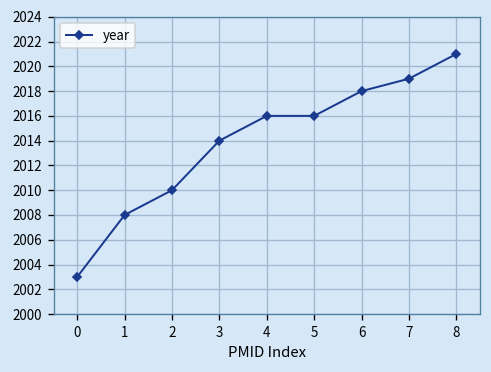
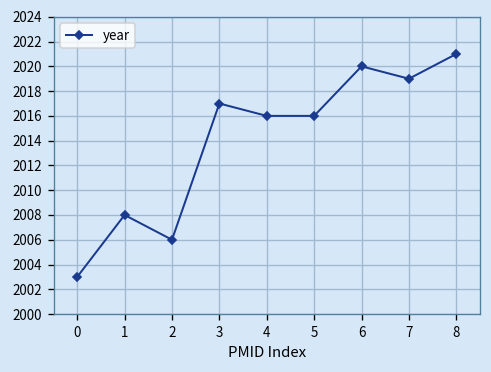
2: 2010 -> 2006
3: 2014 -> 2017
6: 2018 -> 2020
